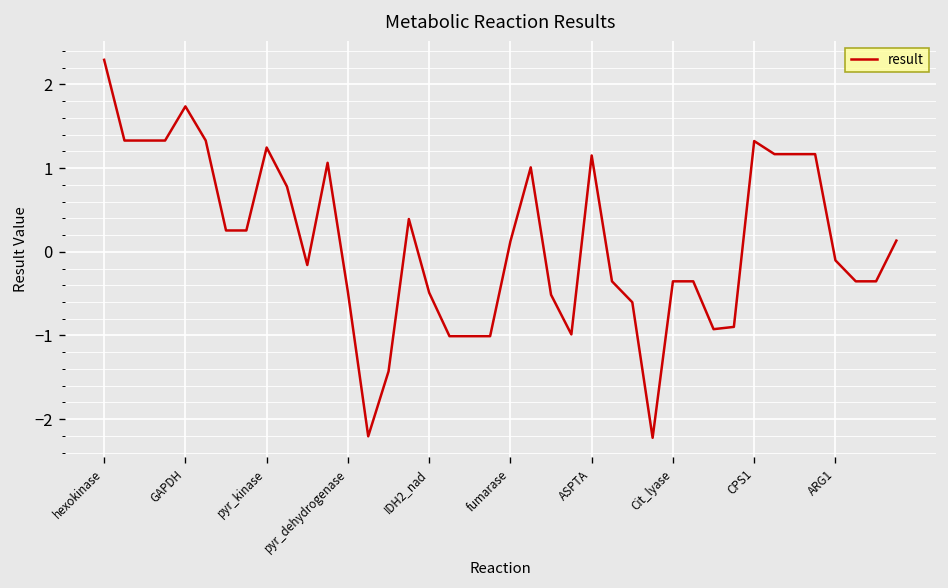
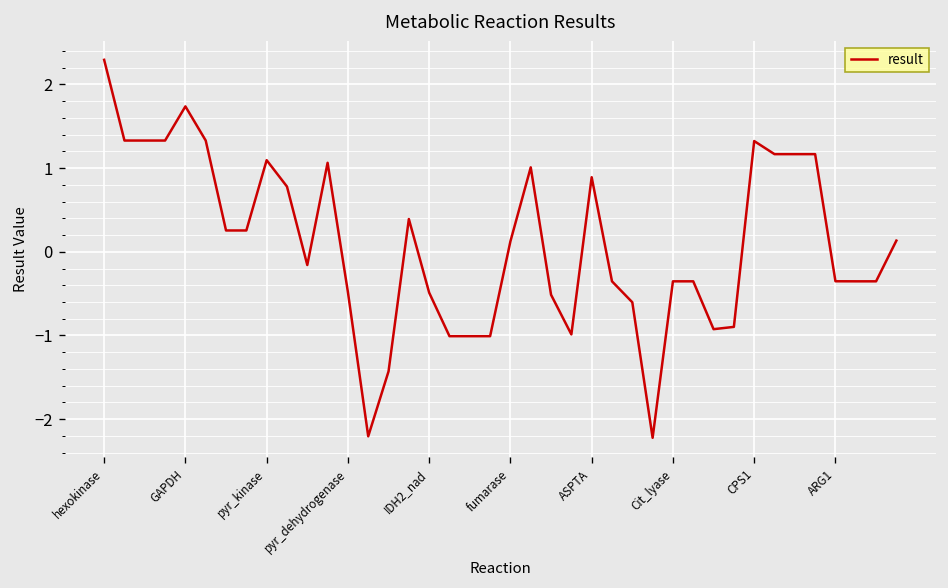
pyr_kinase: 1.2 -> 1.1
ASPTA: 1.2 -> 0.9
ARG1: -0.1 -> -0.4
